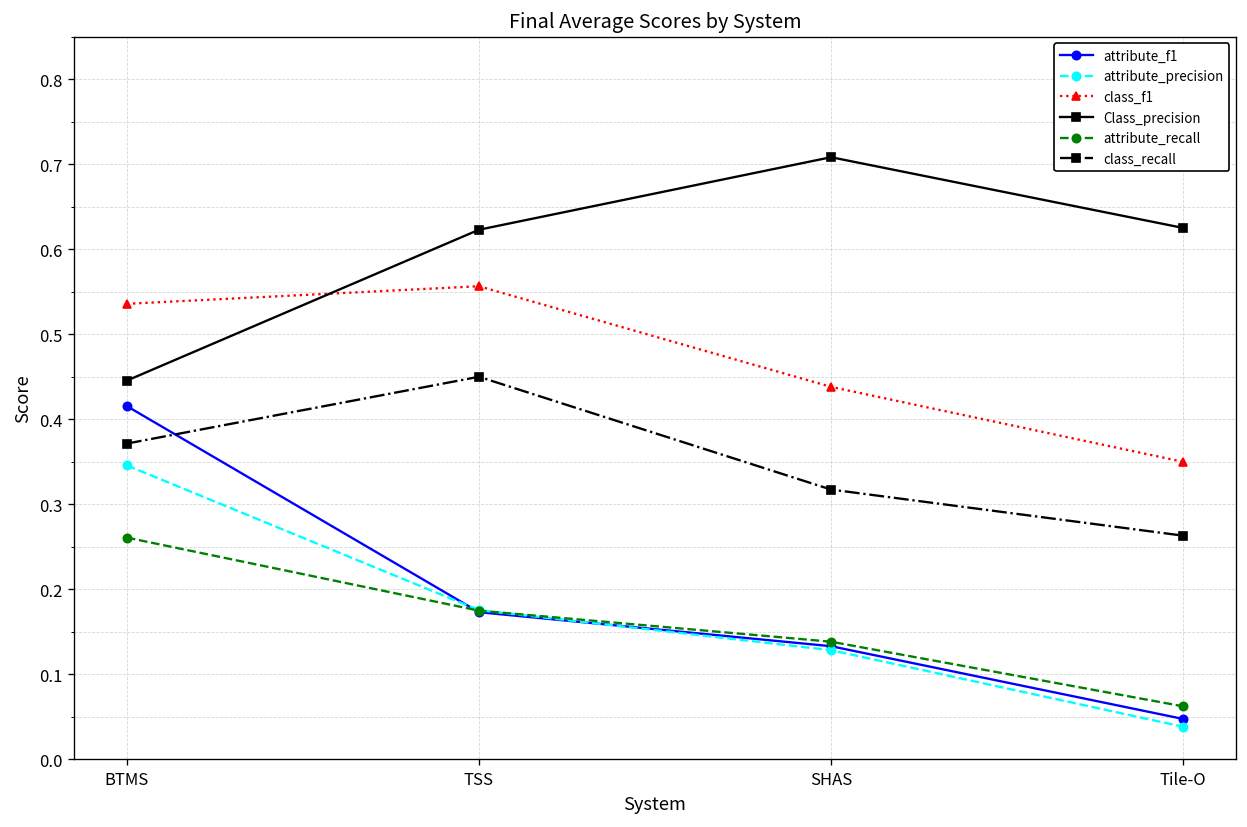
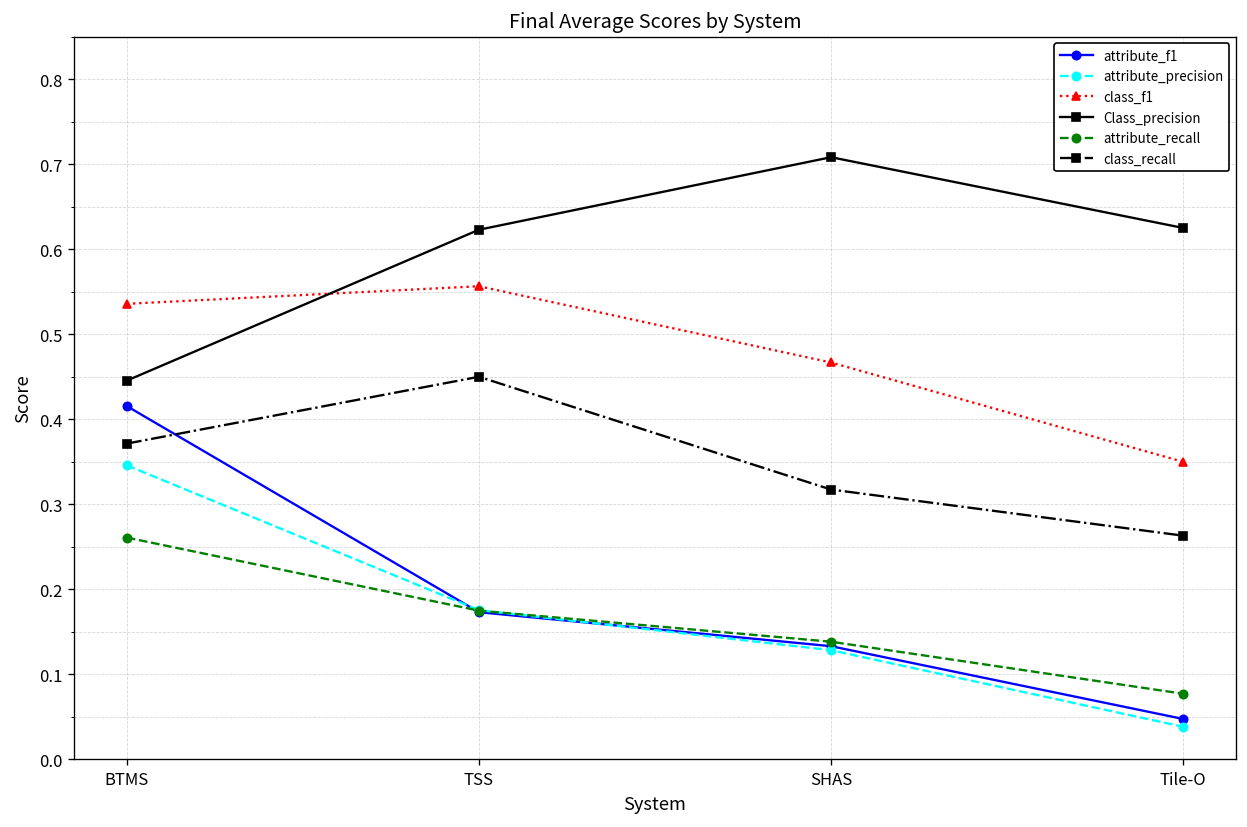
class_f1, SHAS: 0.44 -> 0.47
attribute_recall, Tile-O: 0.06 -> 0.08
